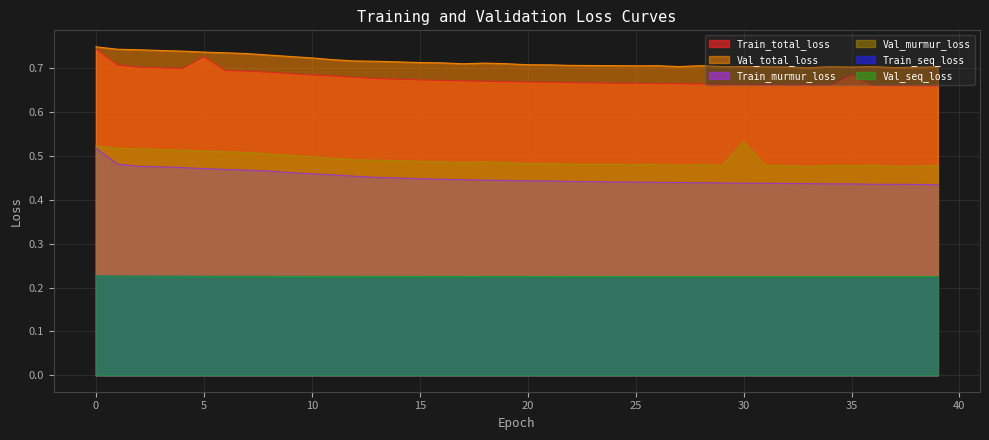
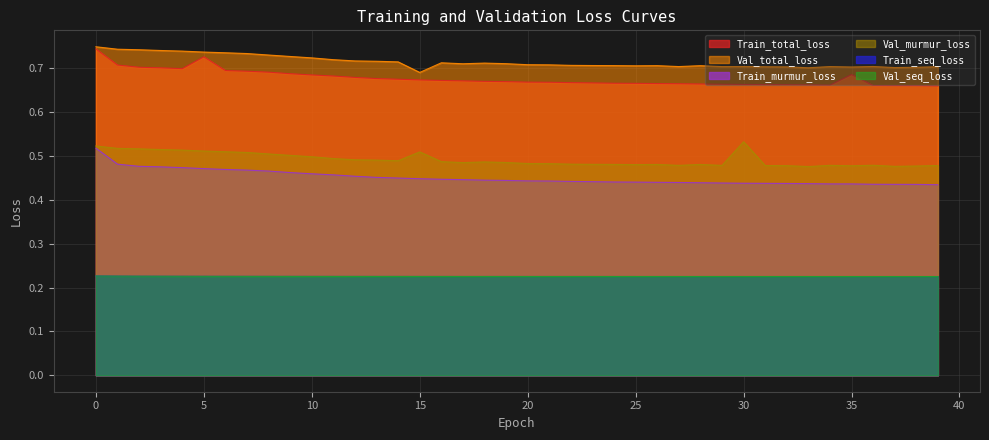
Val_total_loss, 15: 0.71 -> 0.69
Val_murmur_loss, 15: 0.49 -> 0.51
